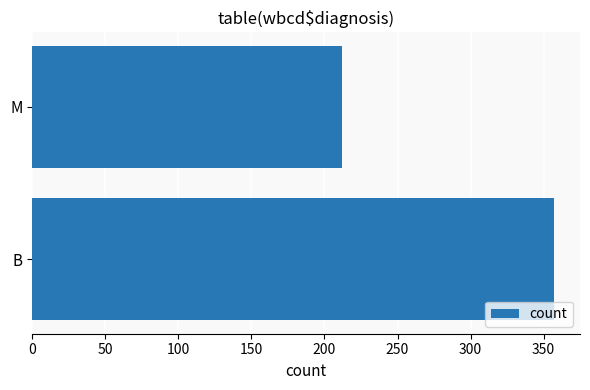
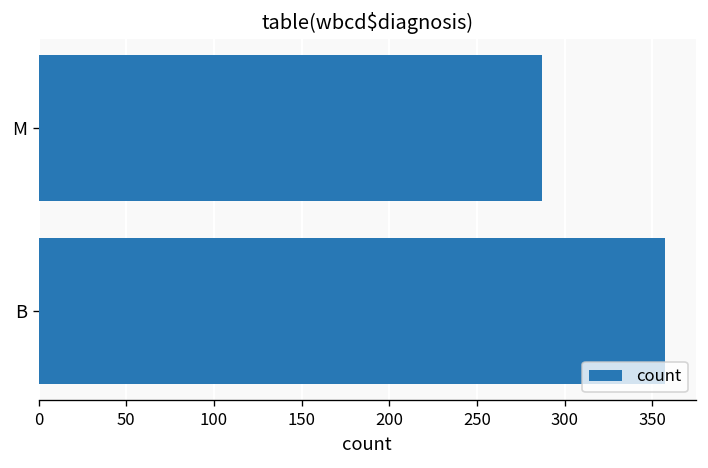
M: 212 -> 287
